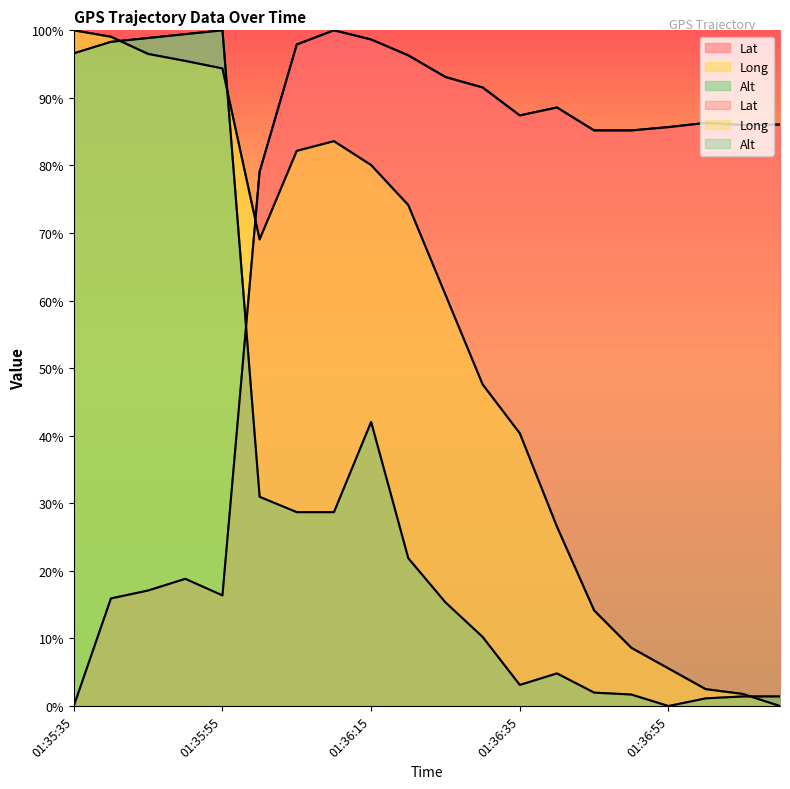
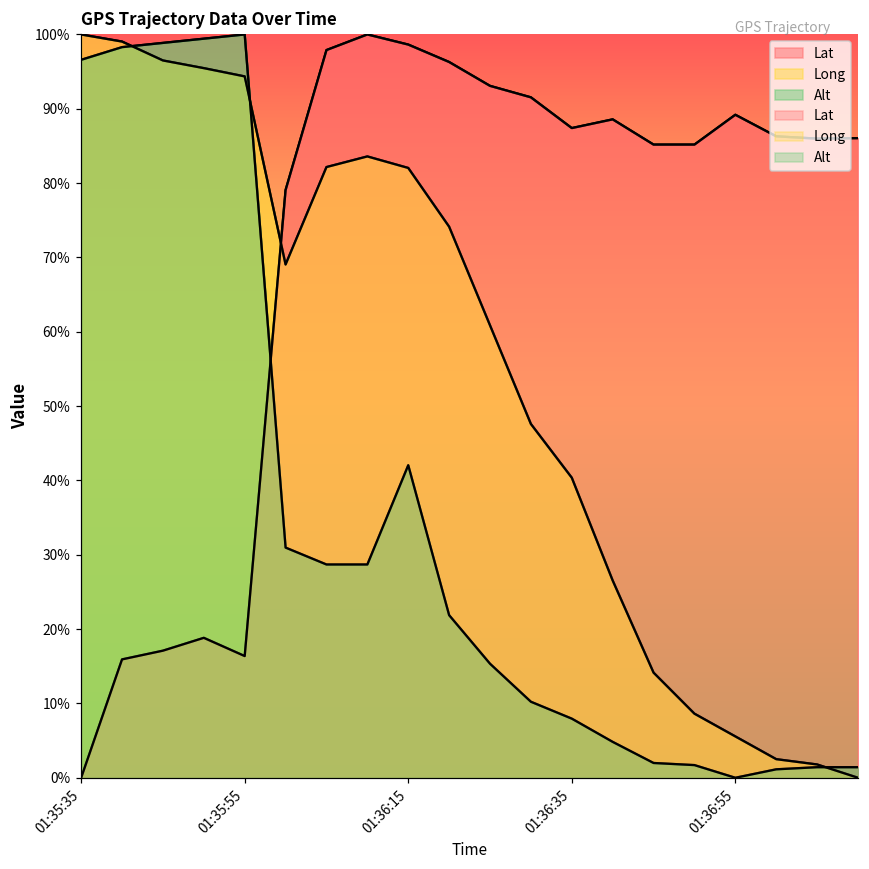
Long, 01:36:15: 80% -> 82%
Alt, 01:36:35: 3% -> 8%
Lat, 01:36:55: 86% -> 89%
